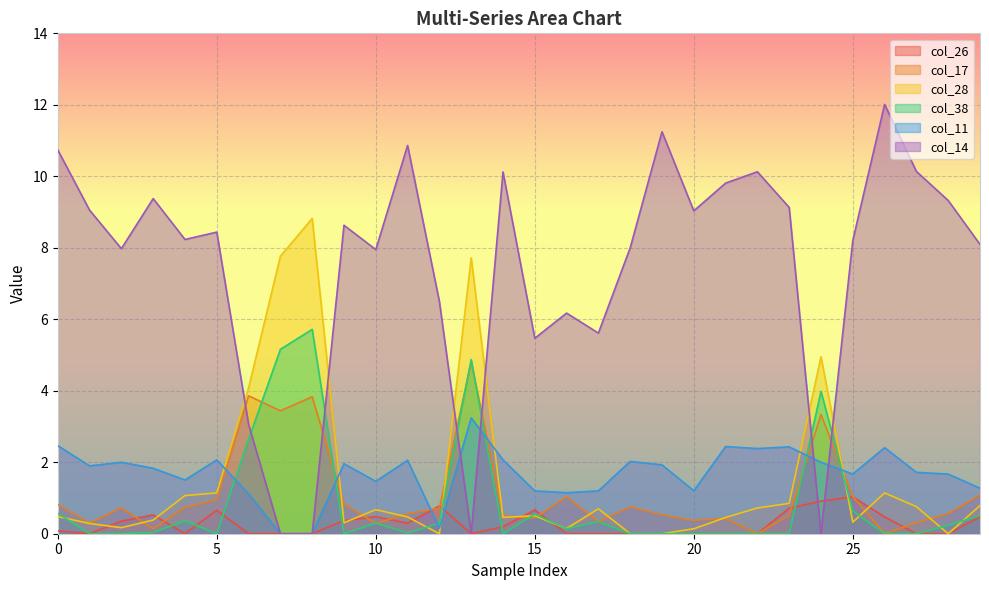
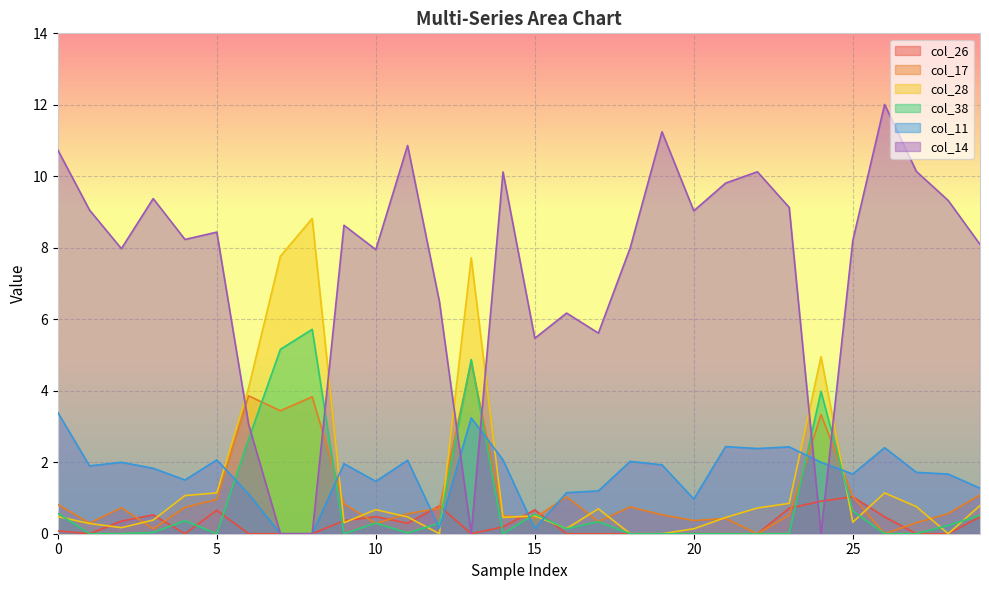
col_11, 0: 2.5 -> 3.4
col_11, 15: 1.2 -> 0.1
col_11, 20: 1.2 -> 1.0
